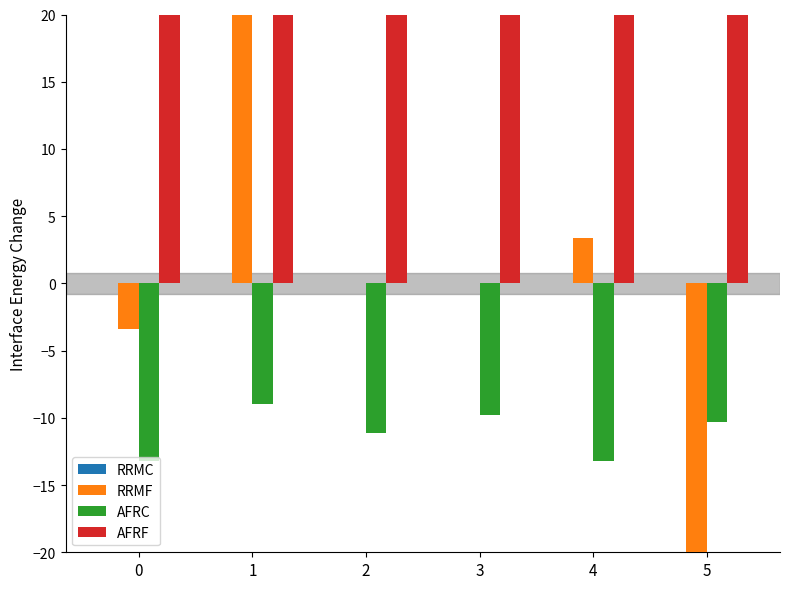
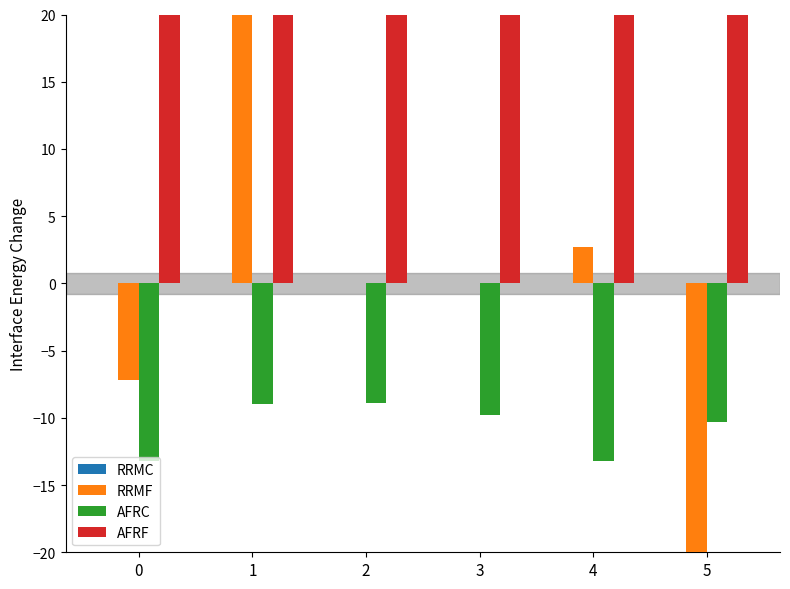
RRMF, 0: -3.4 -> -7.2
AFRC, 2: -11.1 -> -8.9
RRMF, 4: 3.4 -> 2.7
